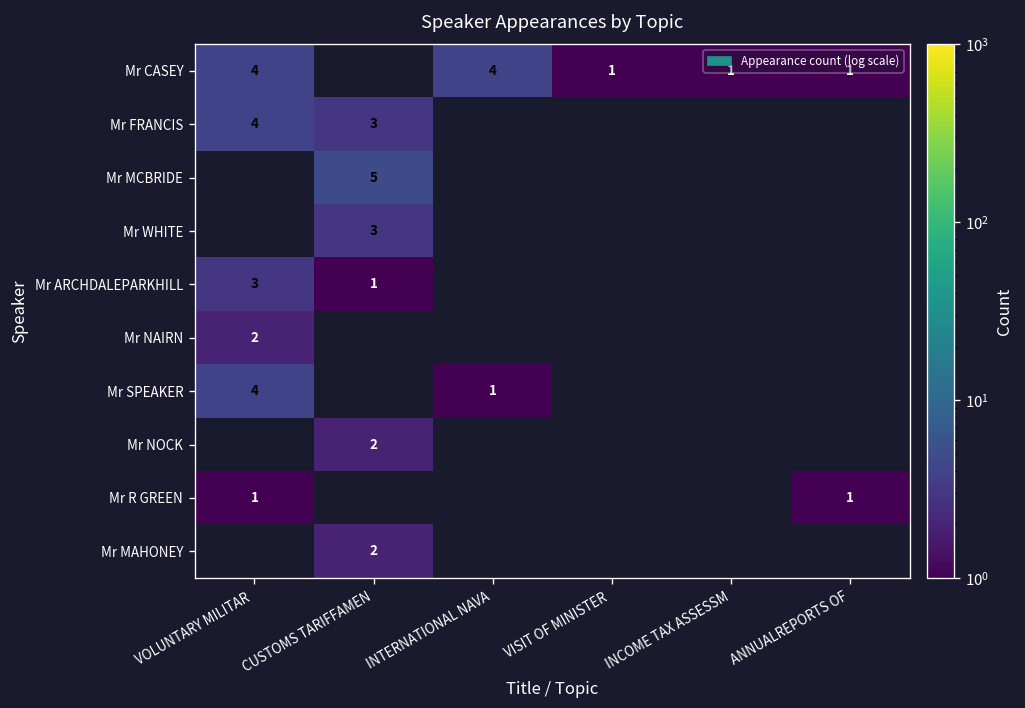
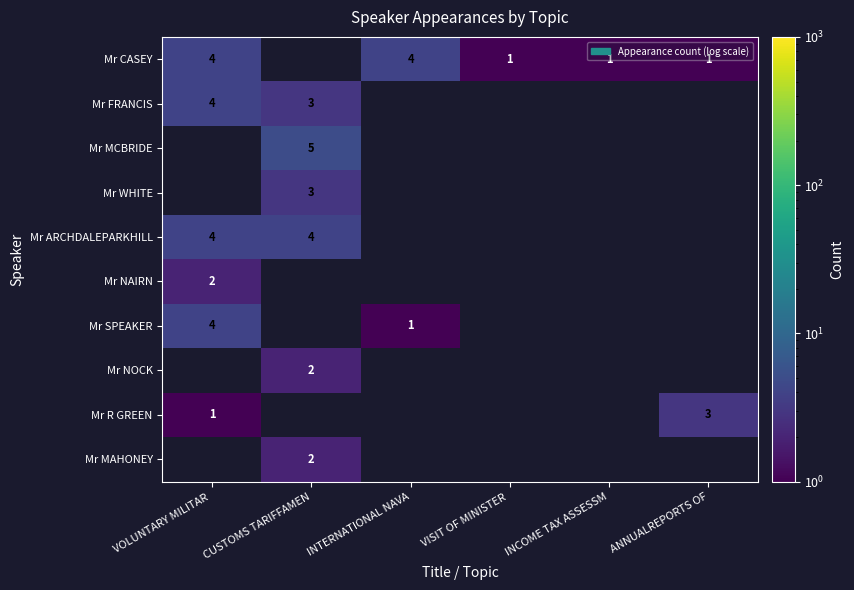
Mr ARCHDALEPARKHILL, VOLUNTARY MILITAR: 3 -> 4
Mr ARCHDALEPARKHILL, CUSTOMS TARIFFAMEN: 1 -> 4
Mr R GREEN, ANNUALREPORTS OF: 1 -> 3
